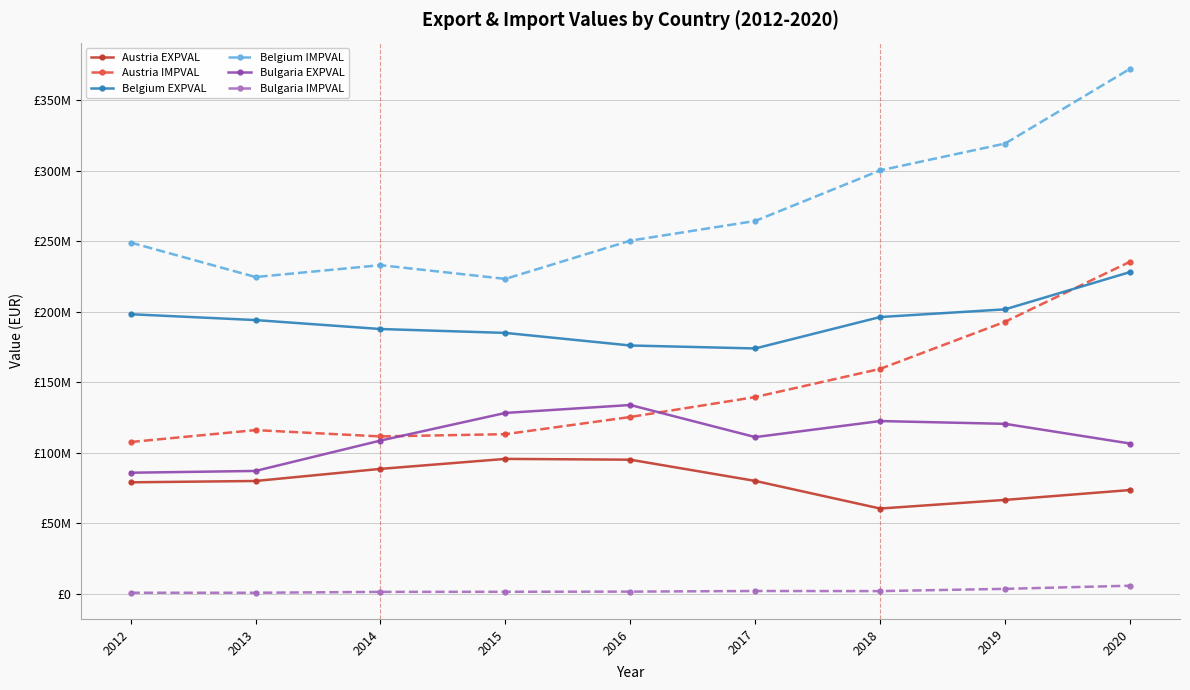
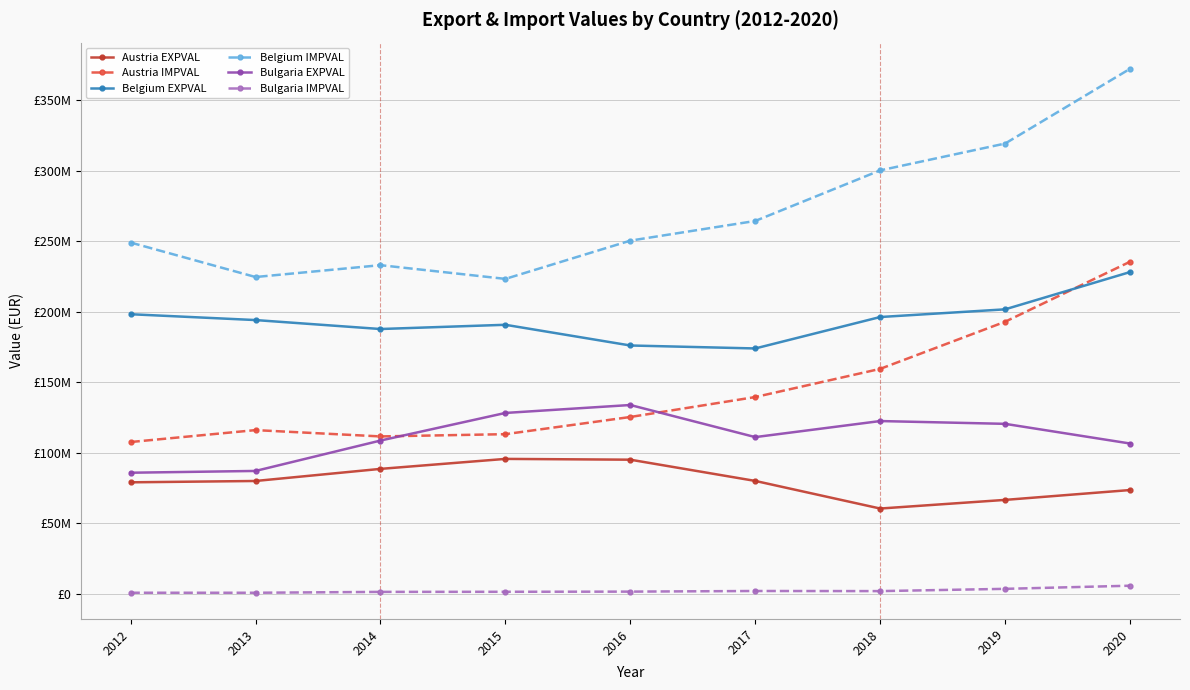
Belgium EXPVAL, 2015: £185000000 -> £191000000
